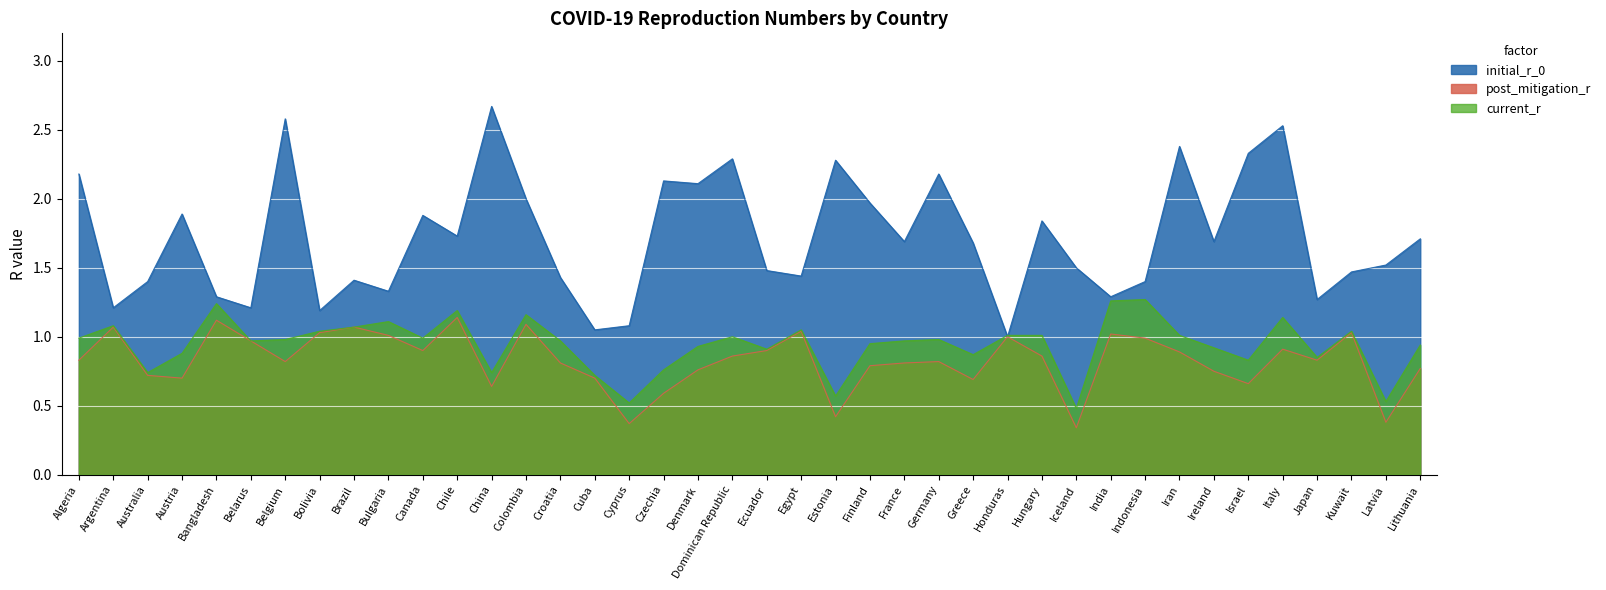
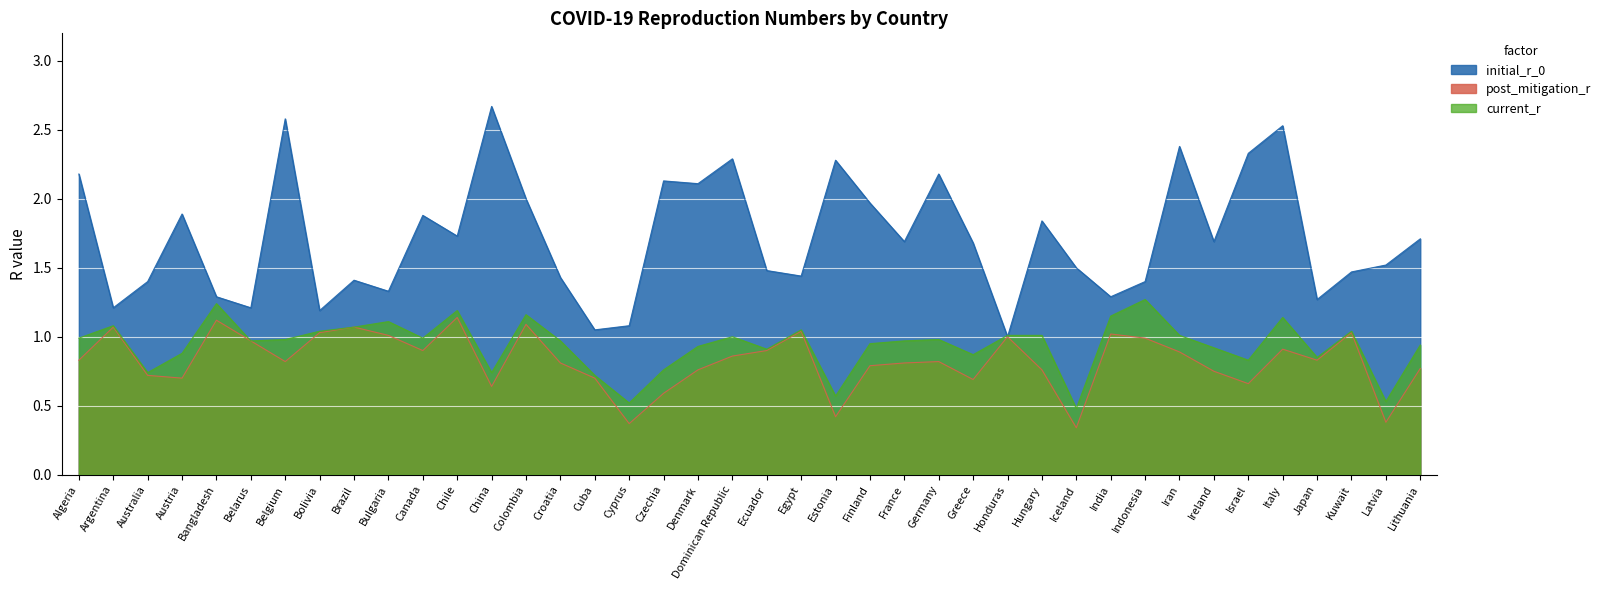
post_mitigation_r, Hungary: 0.86 -> 0.76
current_r, India: 1.26 -> 1.15
